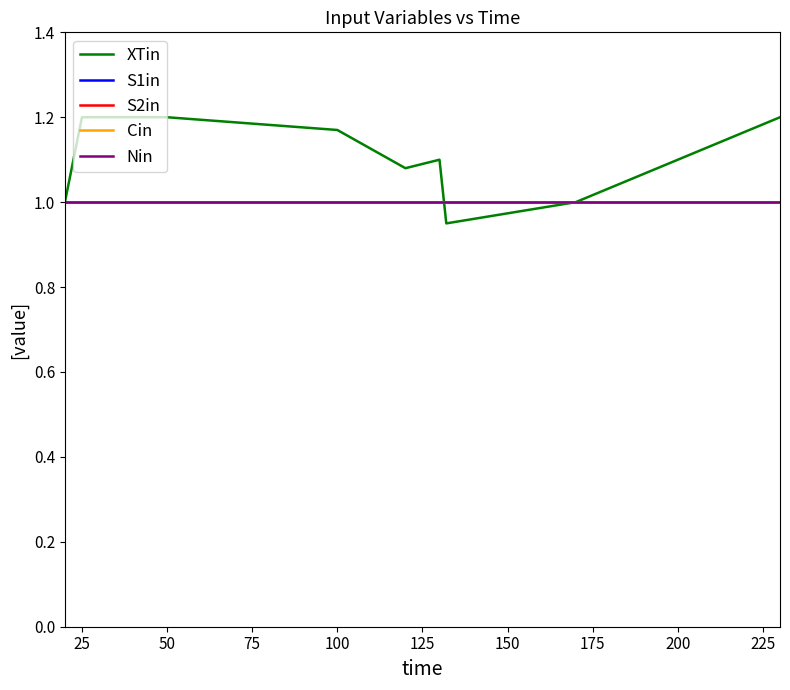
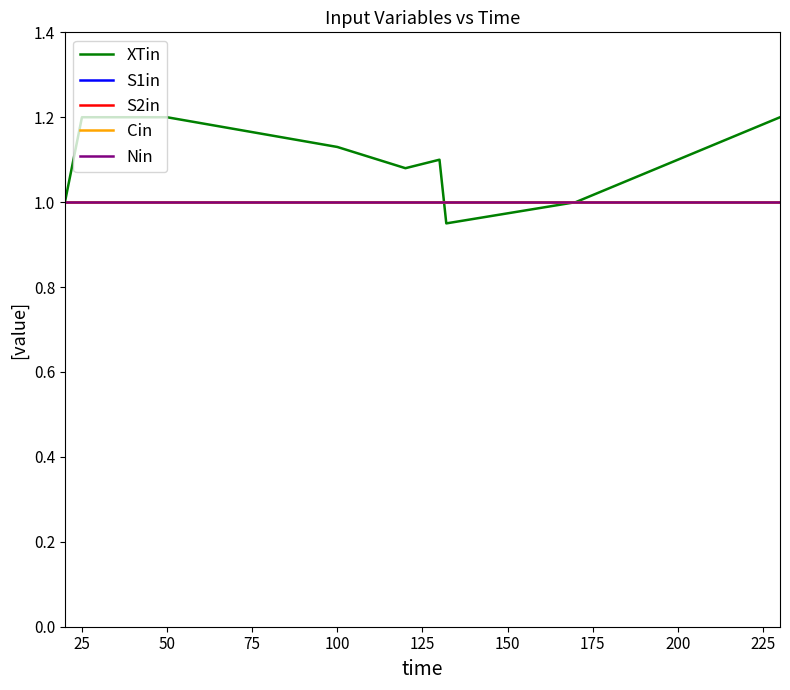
XTin, 100: 1.17 -> 1.13
